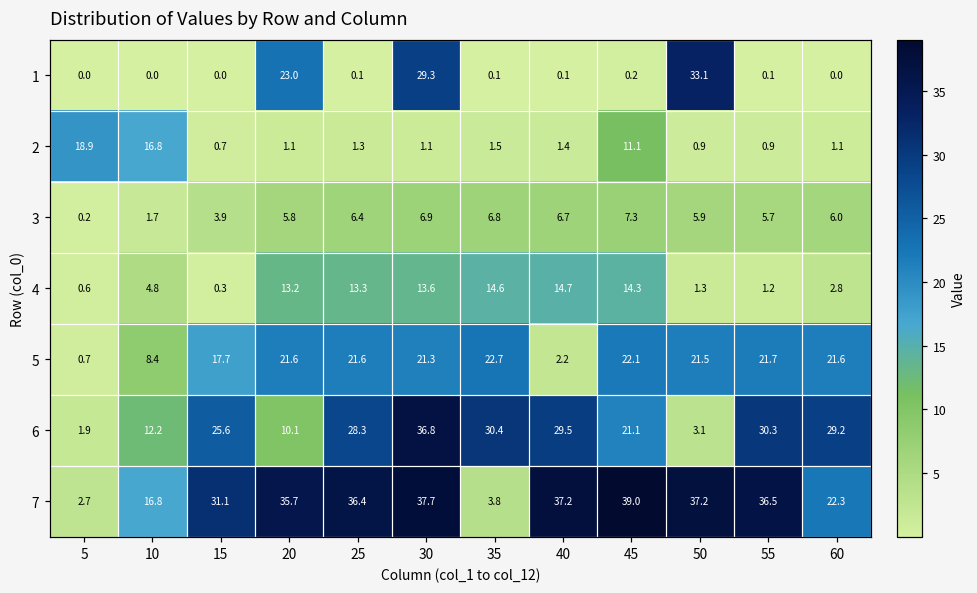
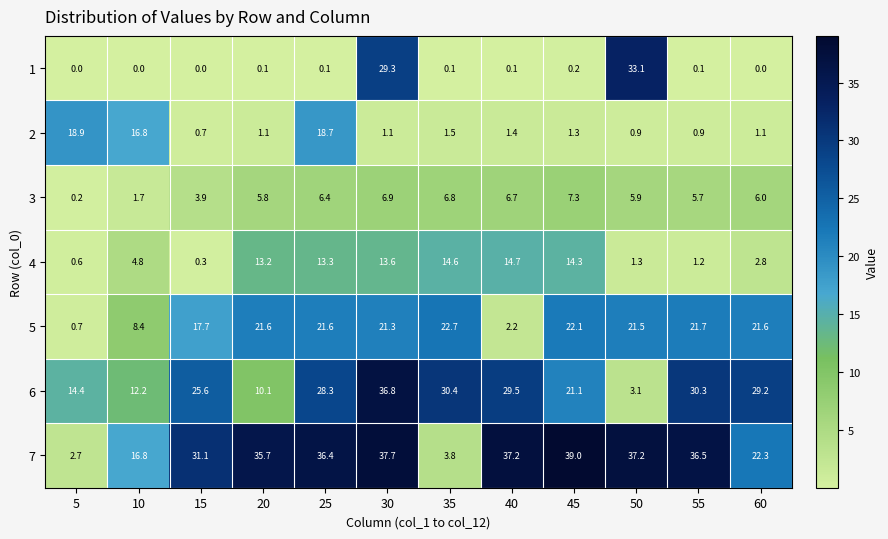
1, 20: 23.0 -> 0.1
2, 25: 1.3 -> 18.7
2, 45: 11.1 -> 1.3
6, 5: 1.9 -> 14.4
